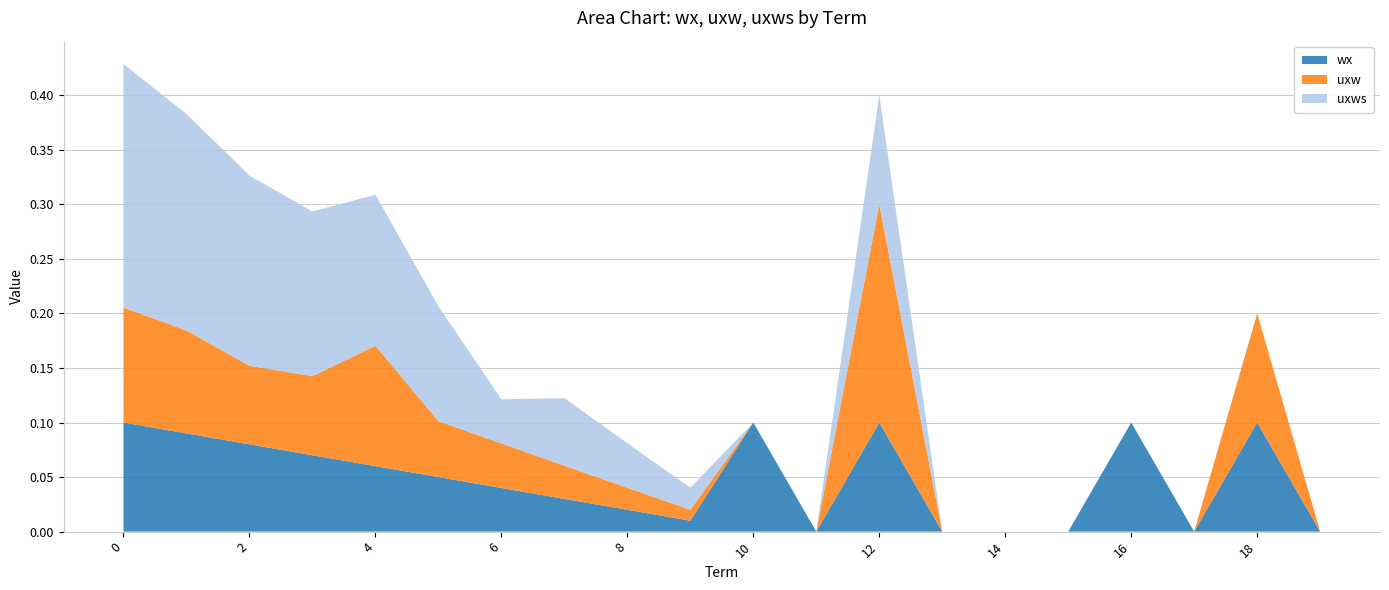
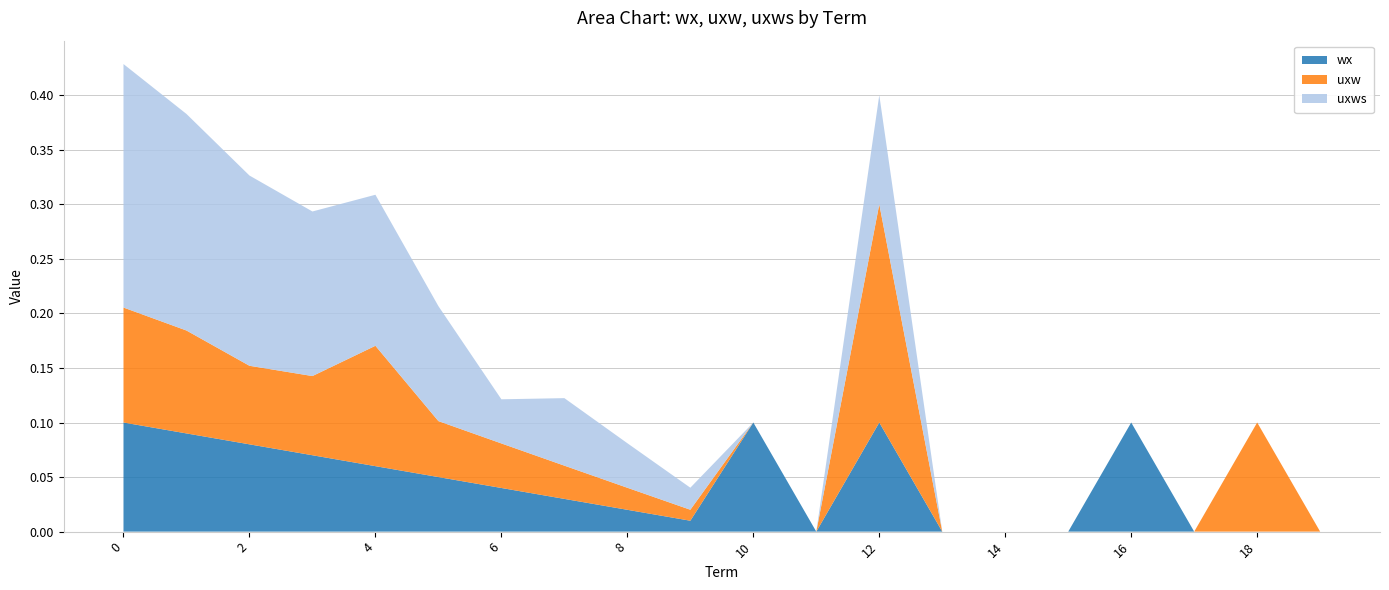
wx, 18: 0.1 -> 0.0
